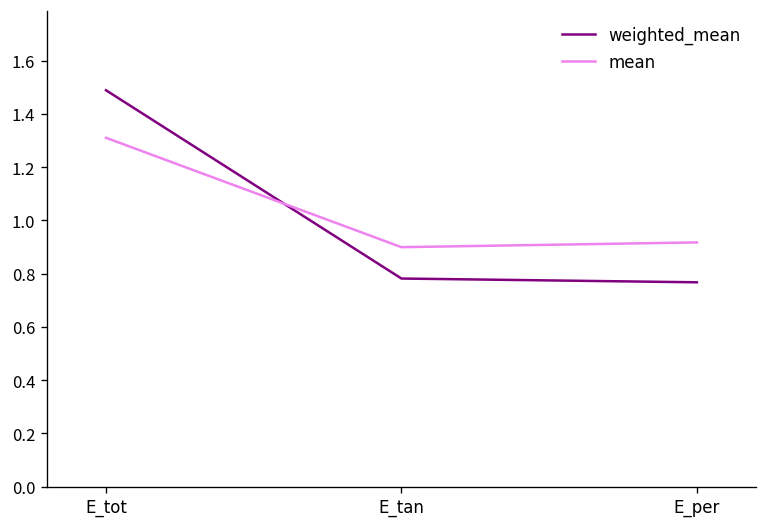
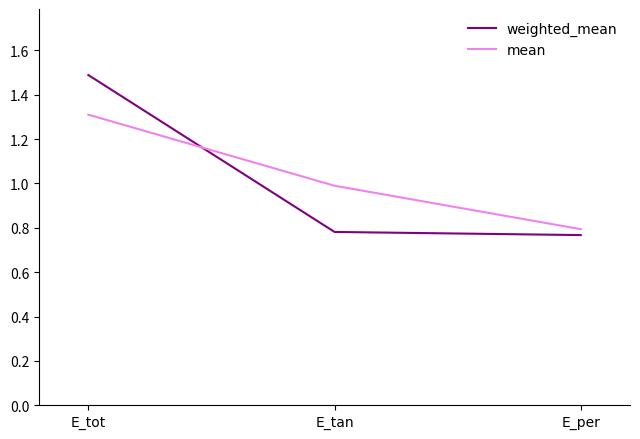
mean, E_tan: 0.90 -> 0.99
mean, E_per: 0.92 -> 0.79
